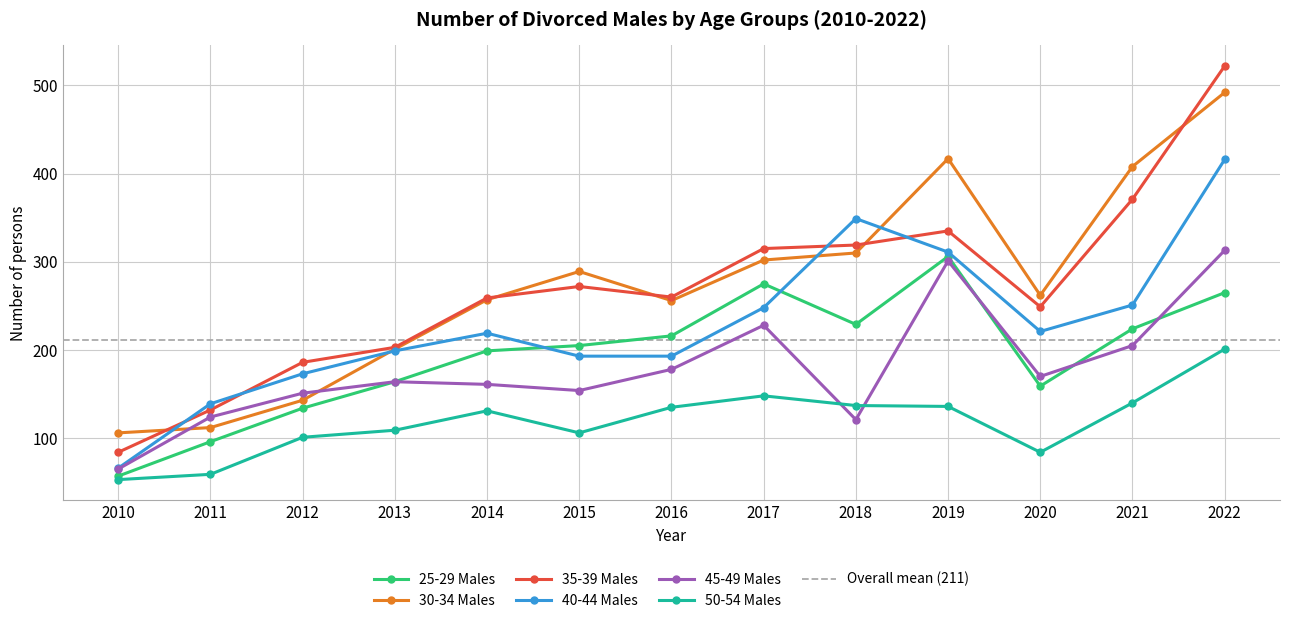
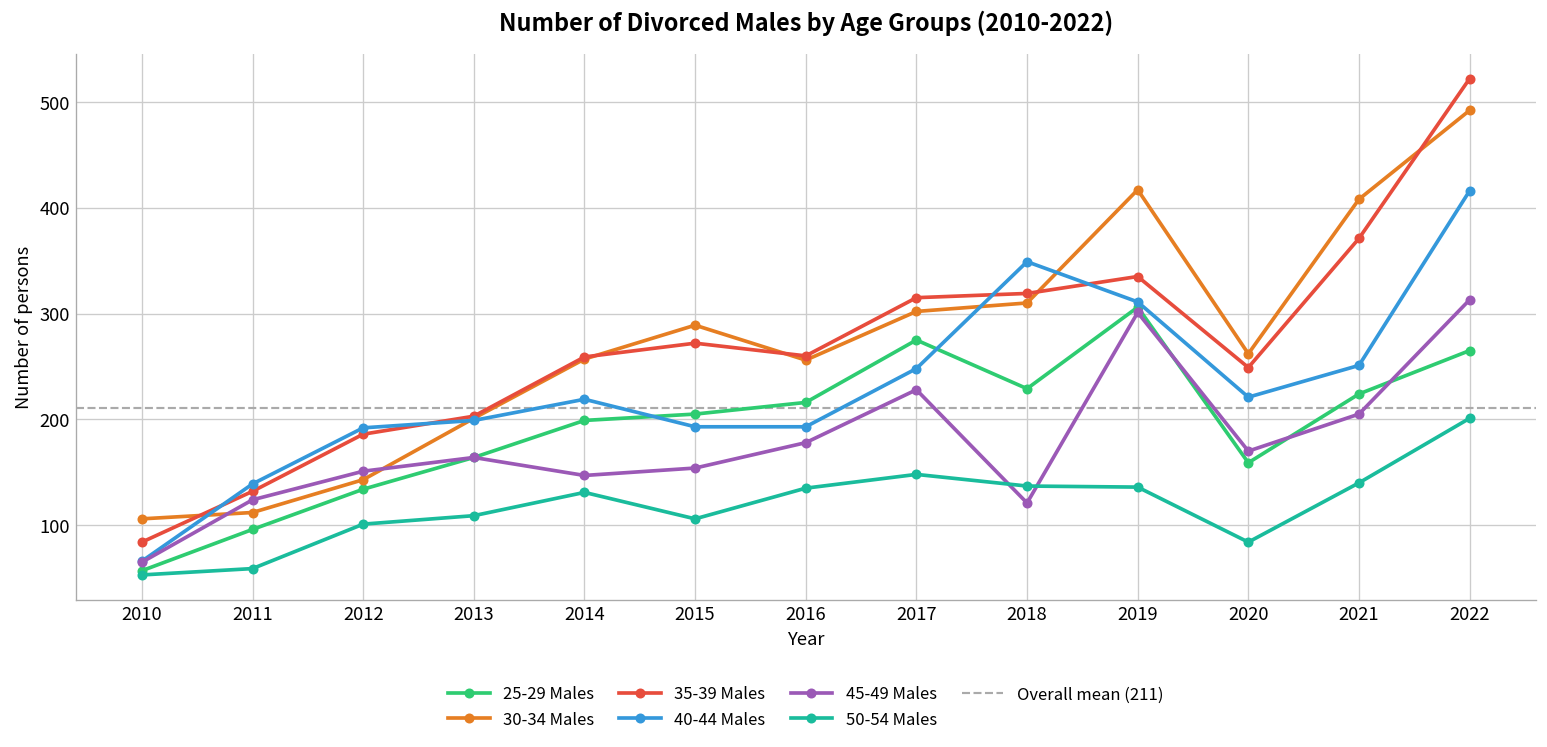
40-44 Males, 2012: 170 -> 190
45-49 Males, 2014: 160 -> 150
